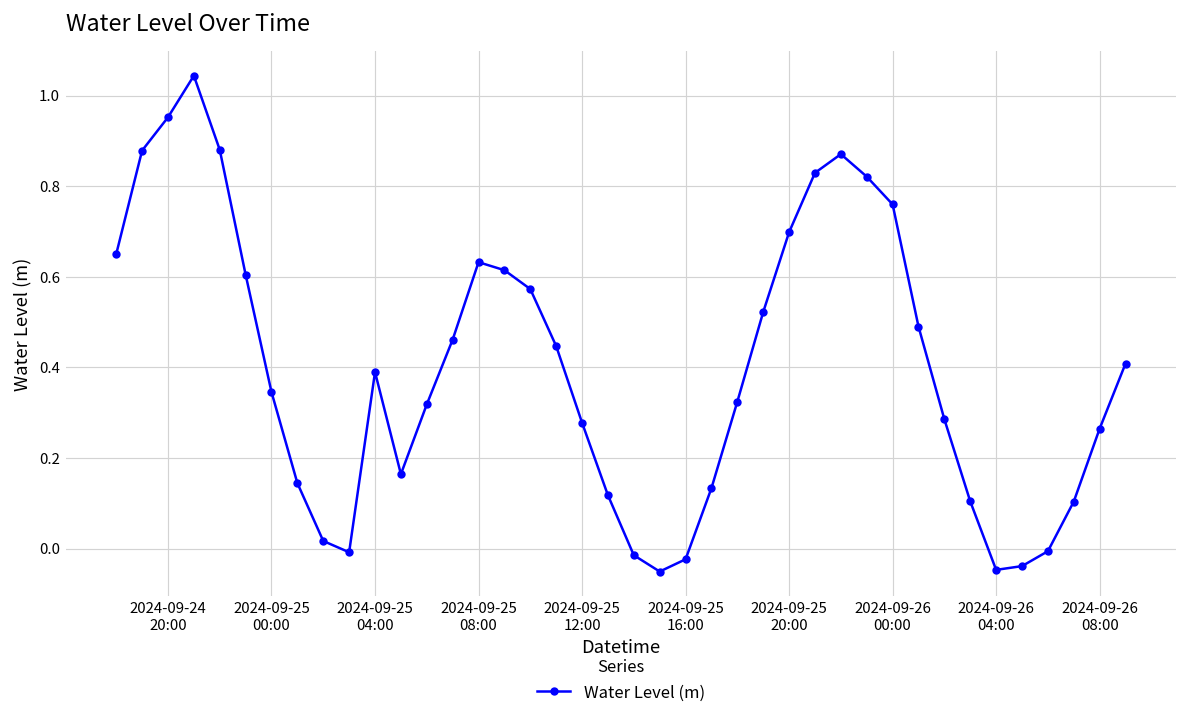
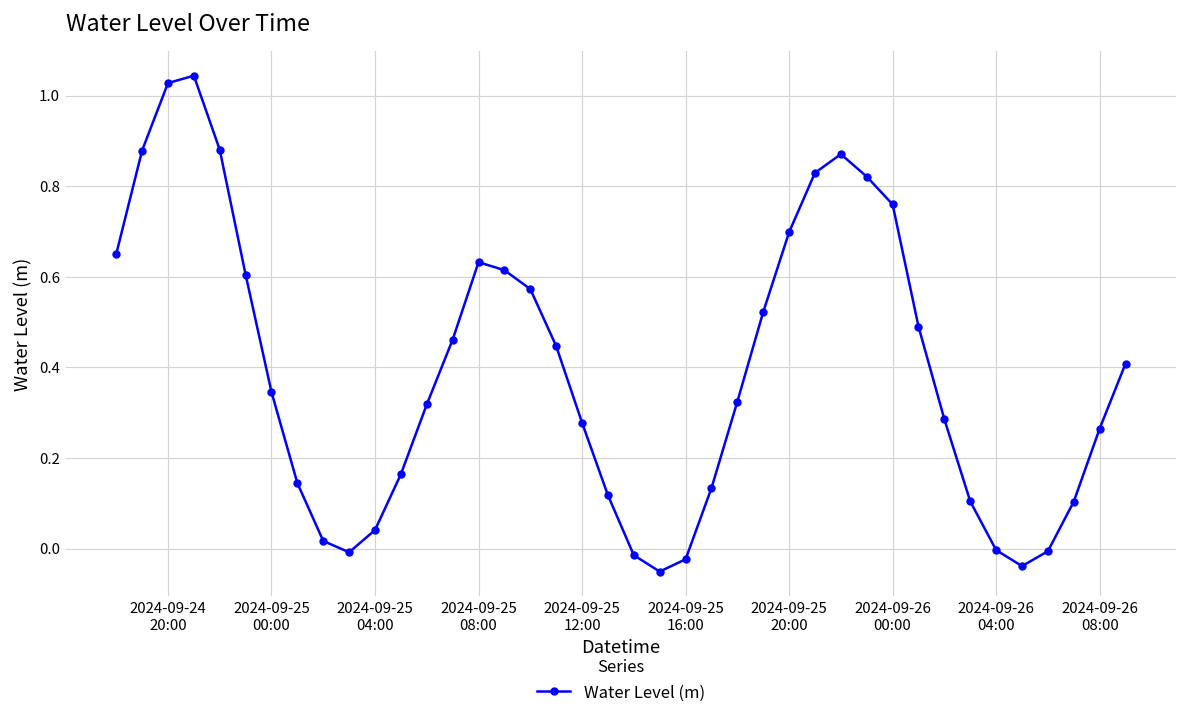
2024-09-24 20:00: 0.95 -> 1.03
2024-09-25 04:00: 0.39 -> 0.04
2024-09-26 04:00: -0.05 -> 0.00
